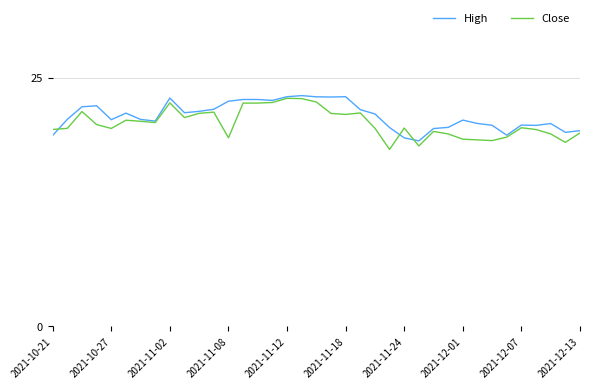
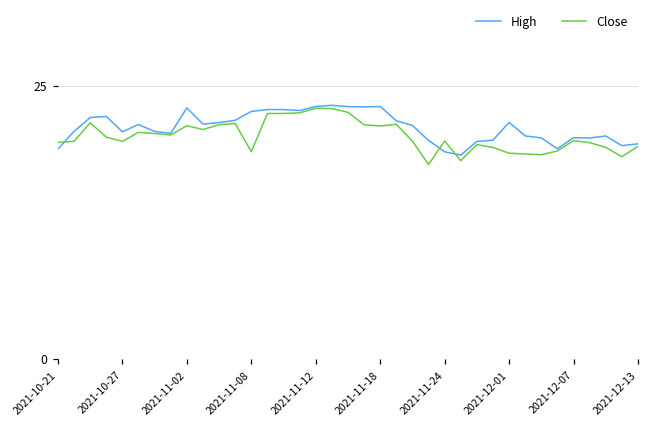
Close, 2021-11-02: 22 -> 21
High, 2021-12-01: 21 -> 22
